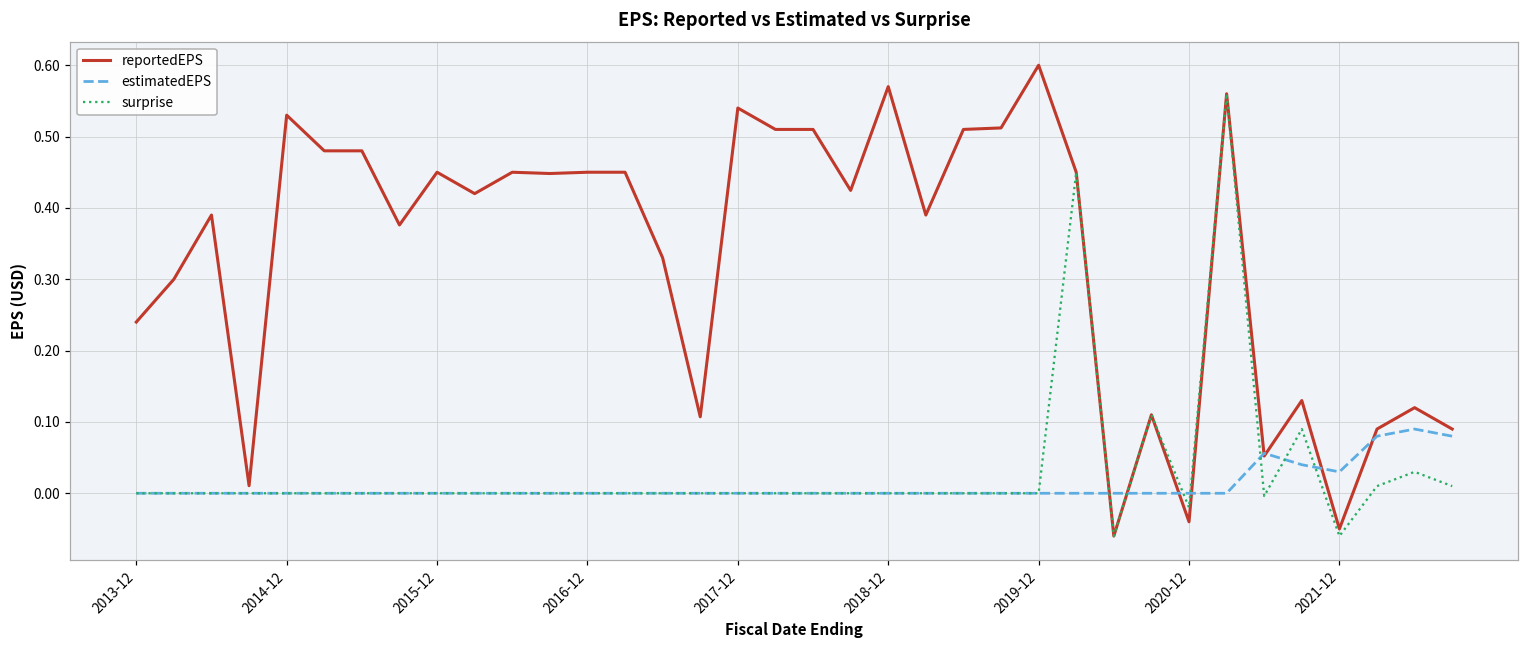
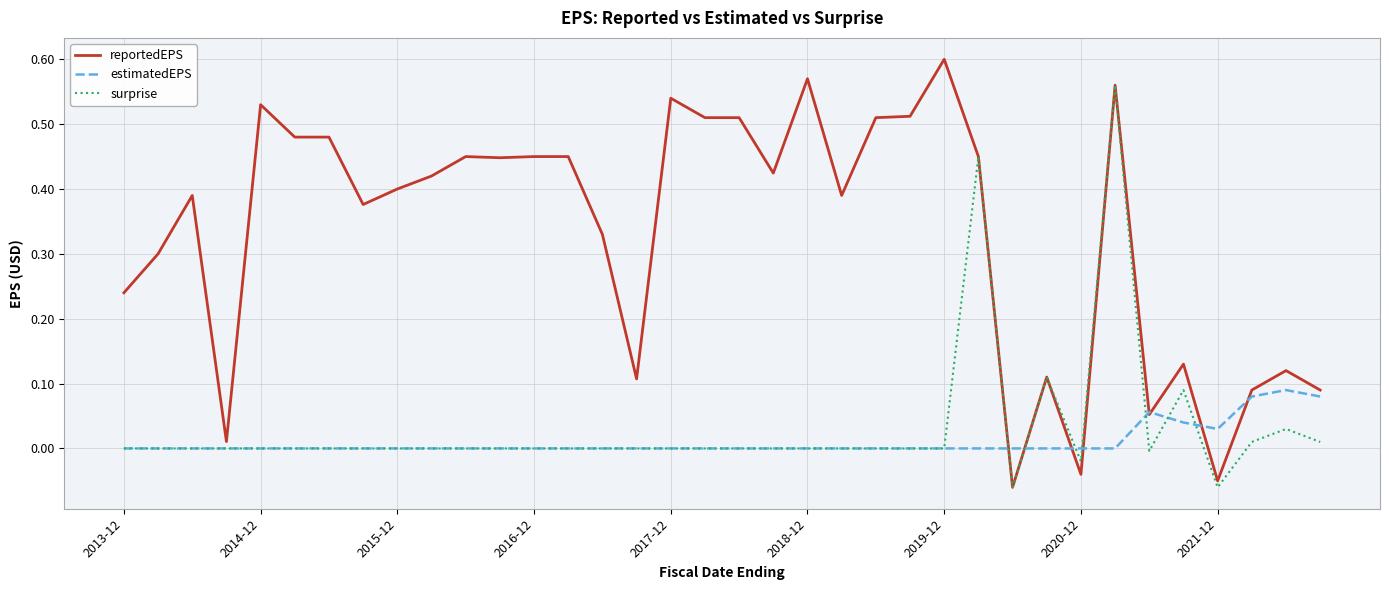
reportedEPS, 2015-12: 0.45 -> 0.40
